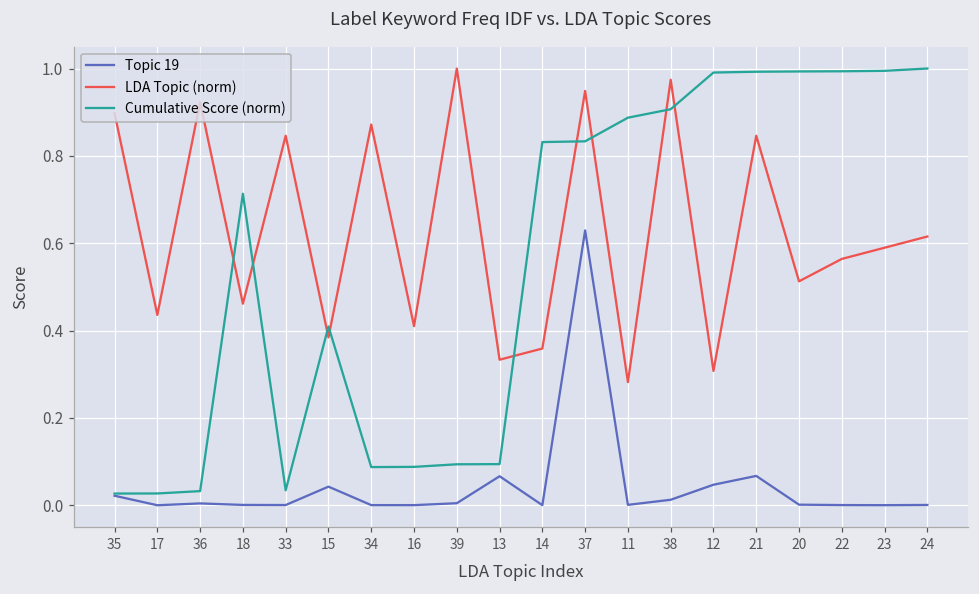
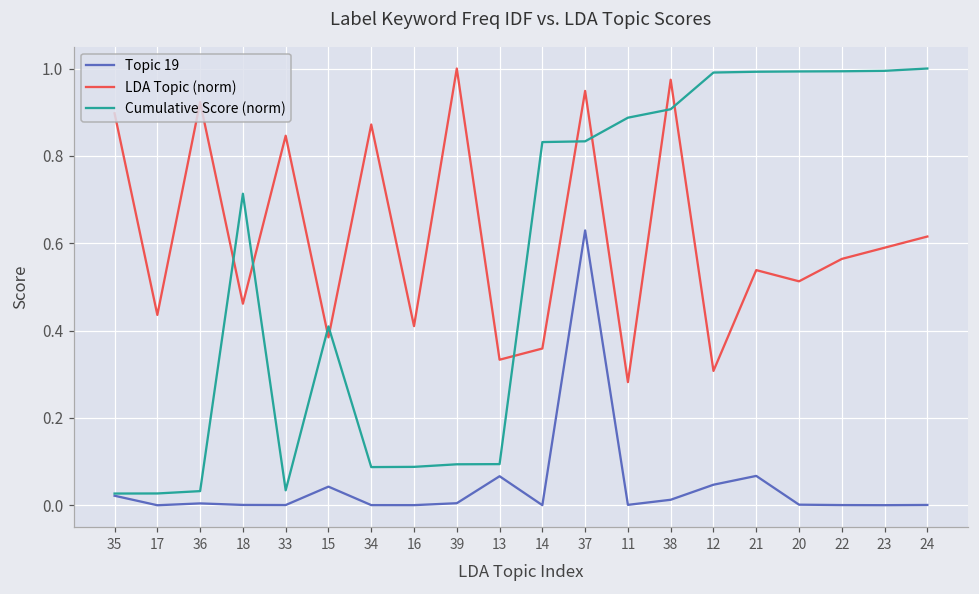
LDA Topic (norm), 21: 0.85 -> 0.54
